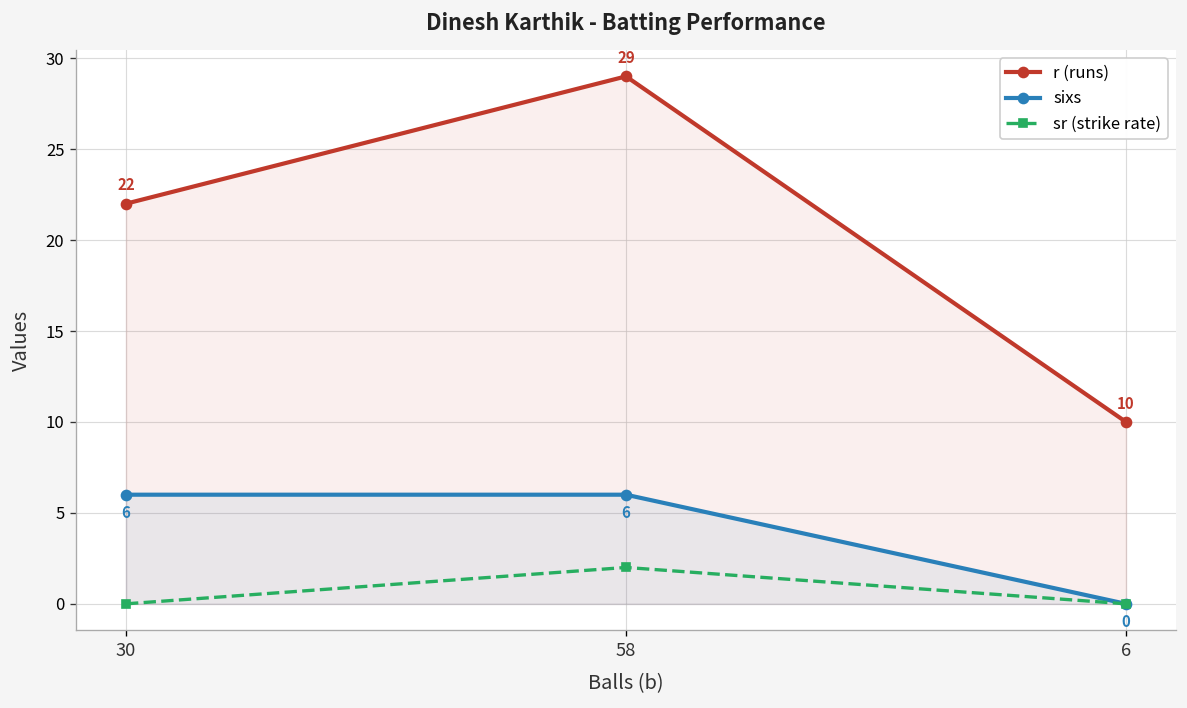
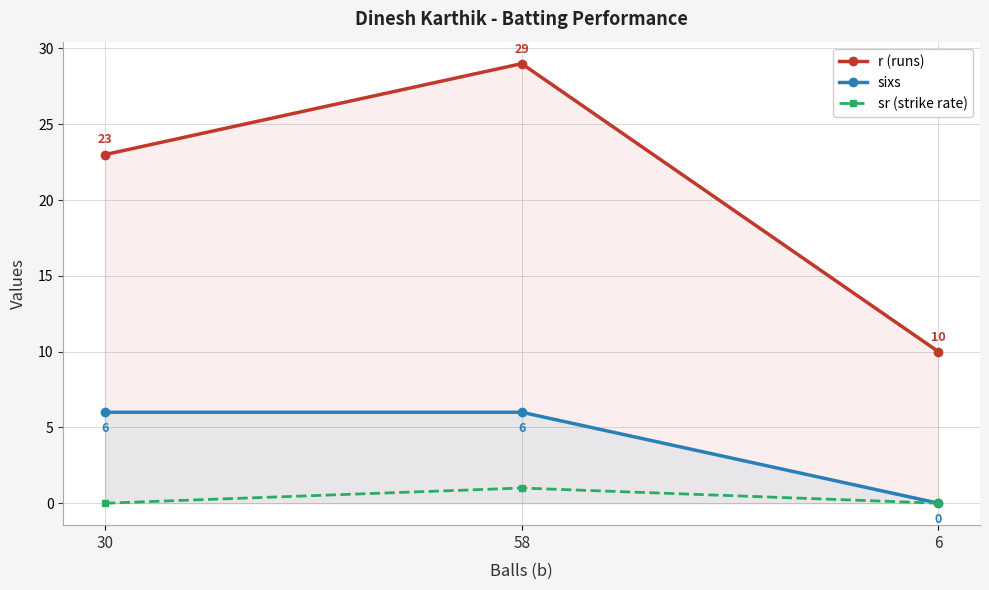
r (runs), 30: 22 -> 23
sr (strike rate), 58: 2 -> 1
